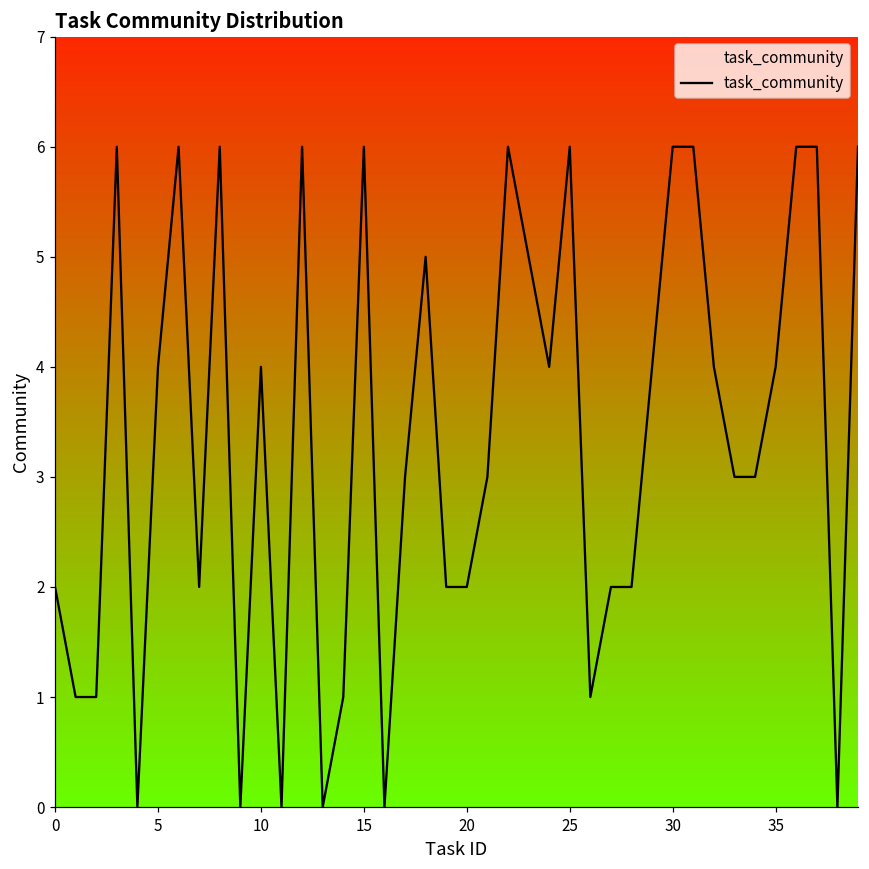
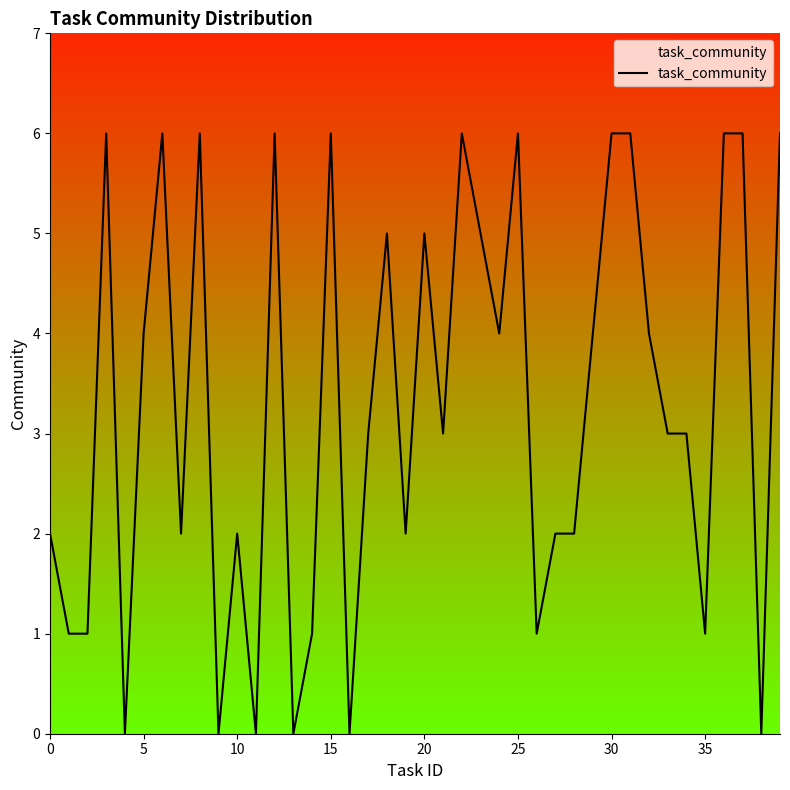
10: 4 -> 2
20: 2 -> 5
35: 4 -> 1
